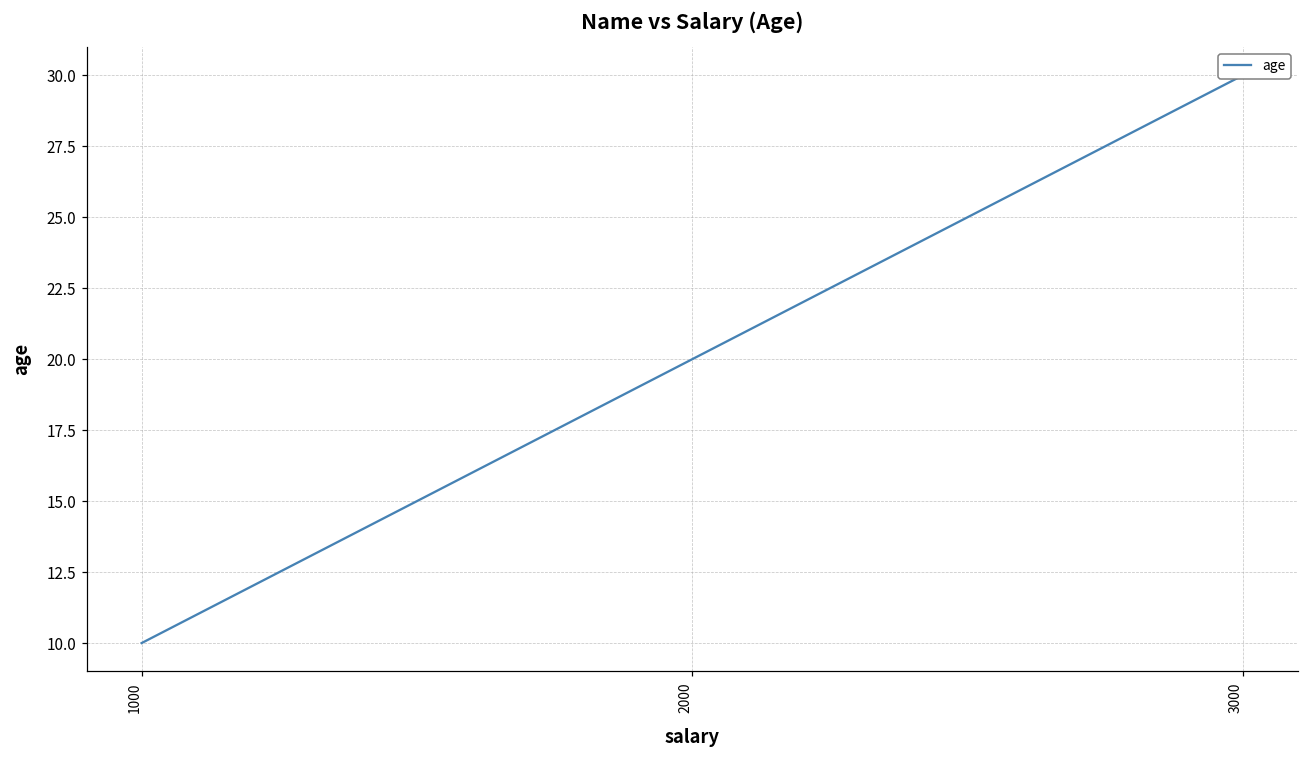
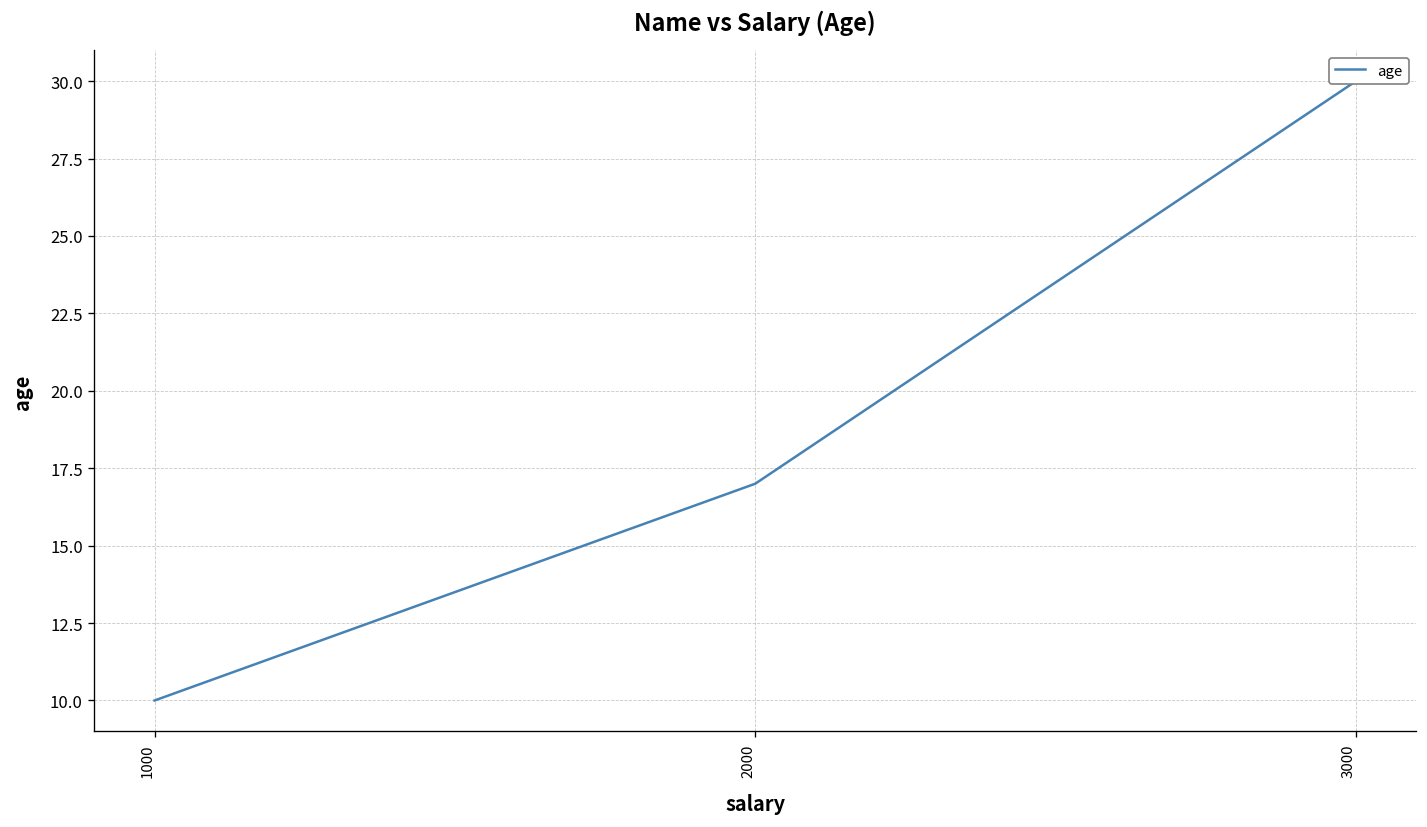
2000: 20 -> 17
